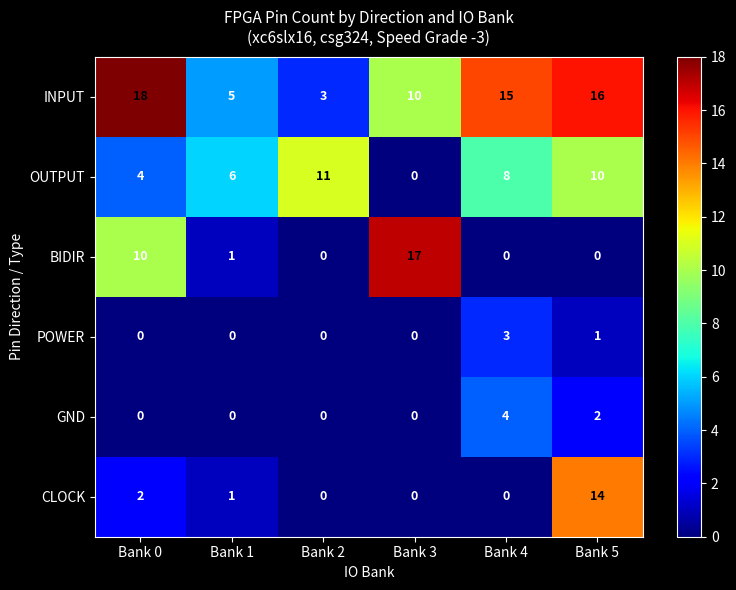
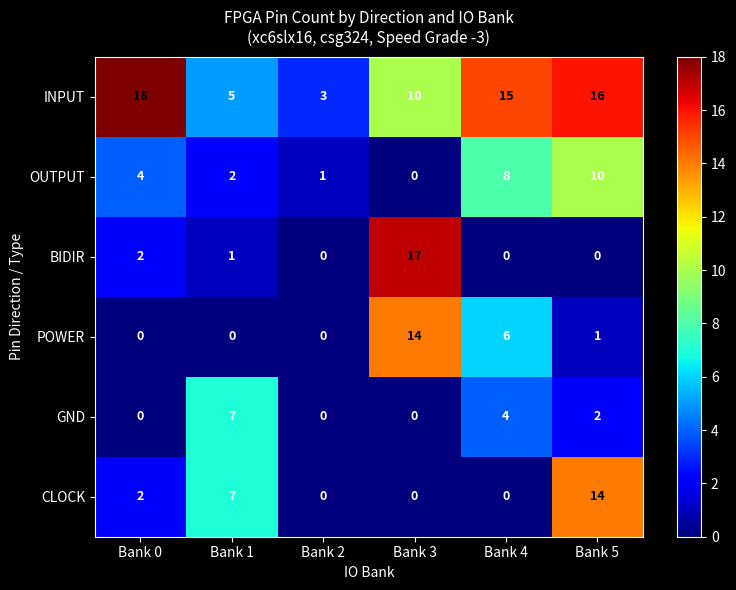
OUTPUT, Bank 1: 6 -> 2
OUTPUT, Bank 2: 11 -> 1
BIDIR, Bank 0: 10 -> 2
POWER, Bank 3: 0 -> 14
POWER, Bank 4: 3 -> 6
GND, Bank 1: 0 -> 7
CLOCK, Bank 1: 1 -> 7
